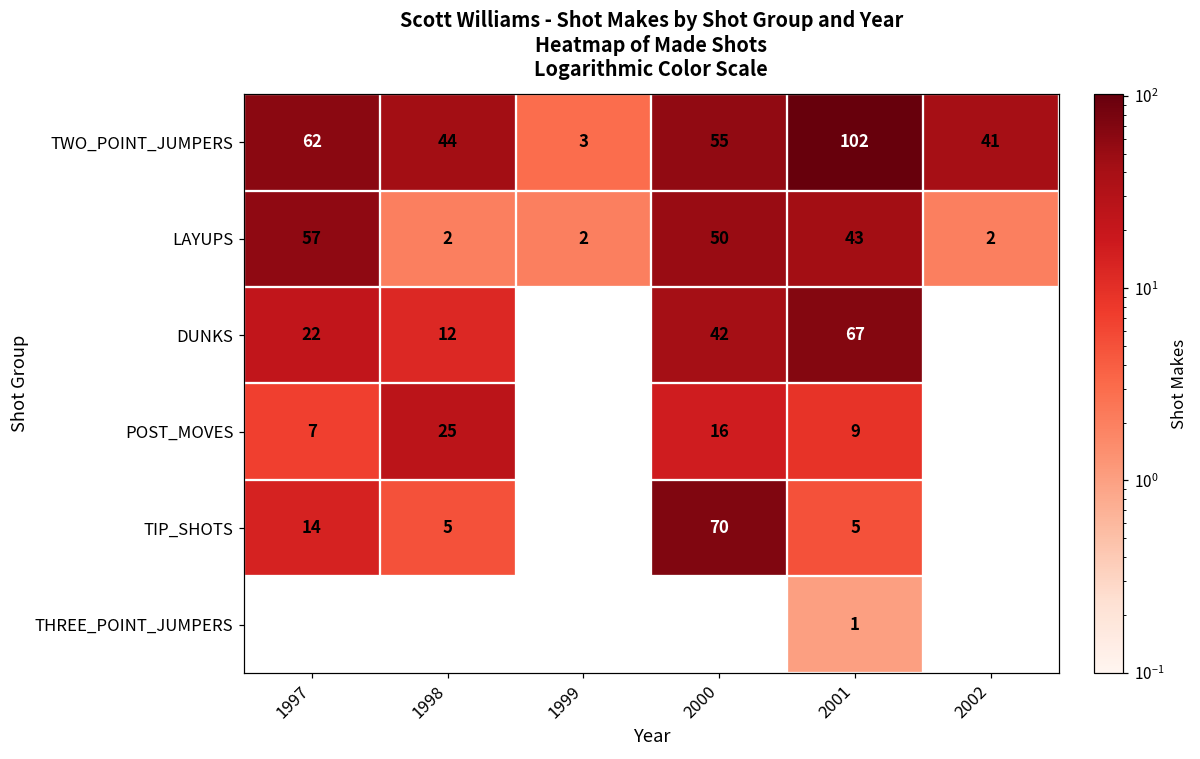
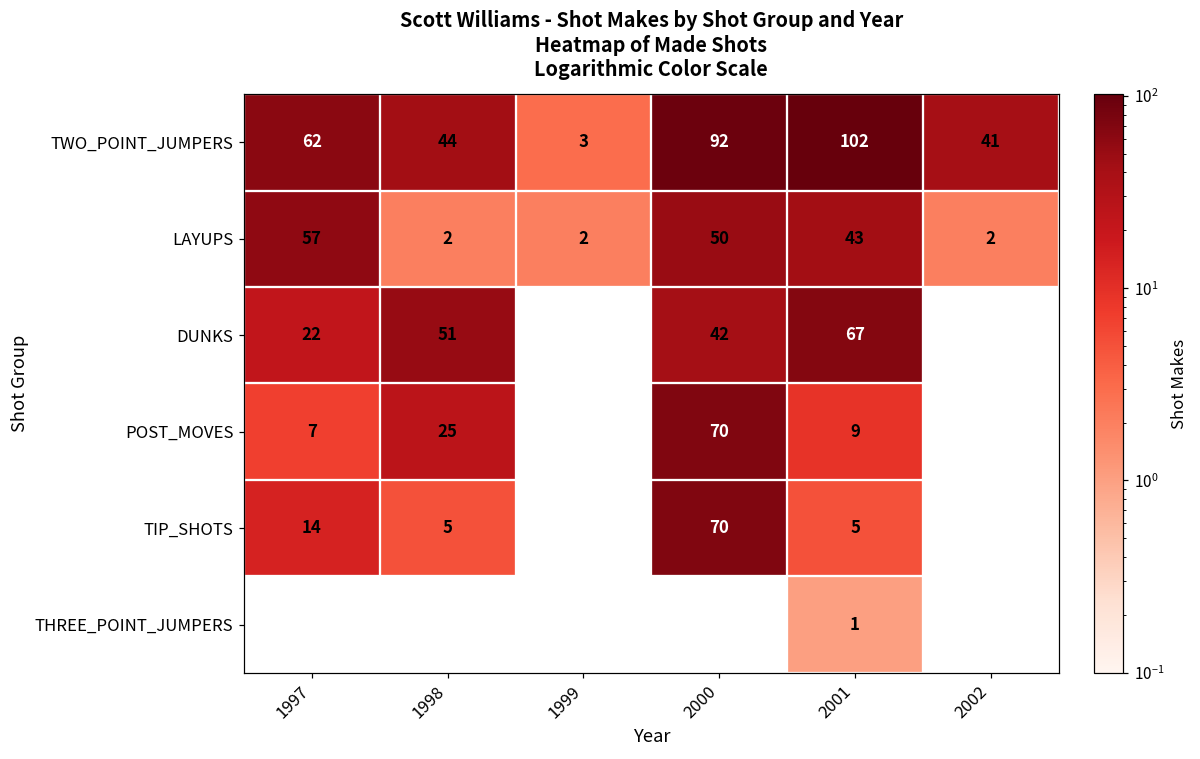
TWO_POINT_JUMPERS, 2000: 55 -> 92
DUNKS, 1998: 12 -> 51
POST_MOVES, 2000: 16 -> 70
